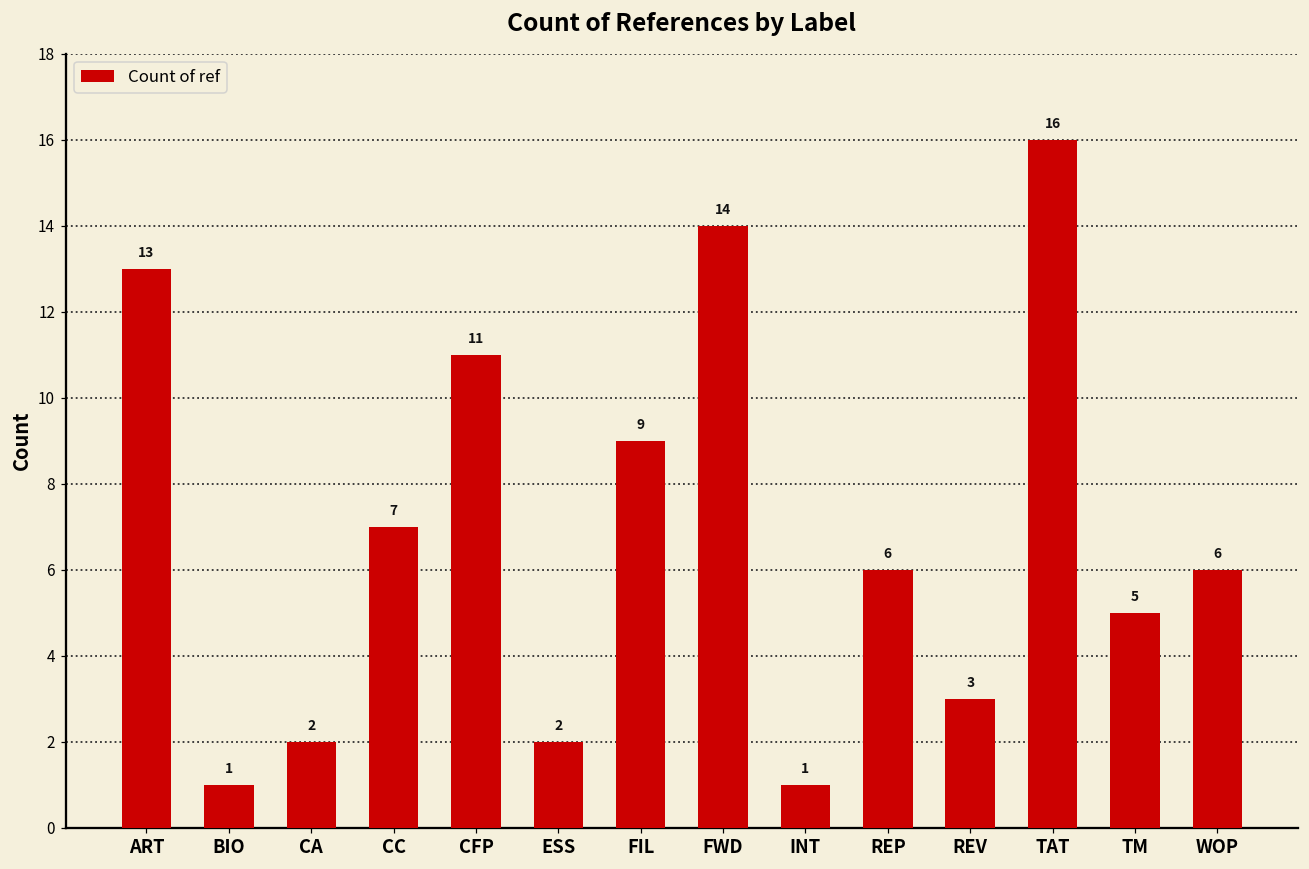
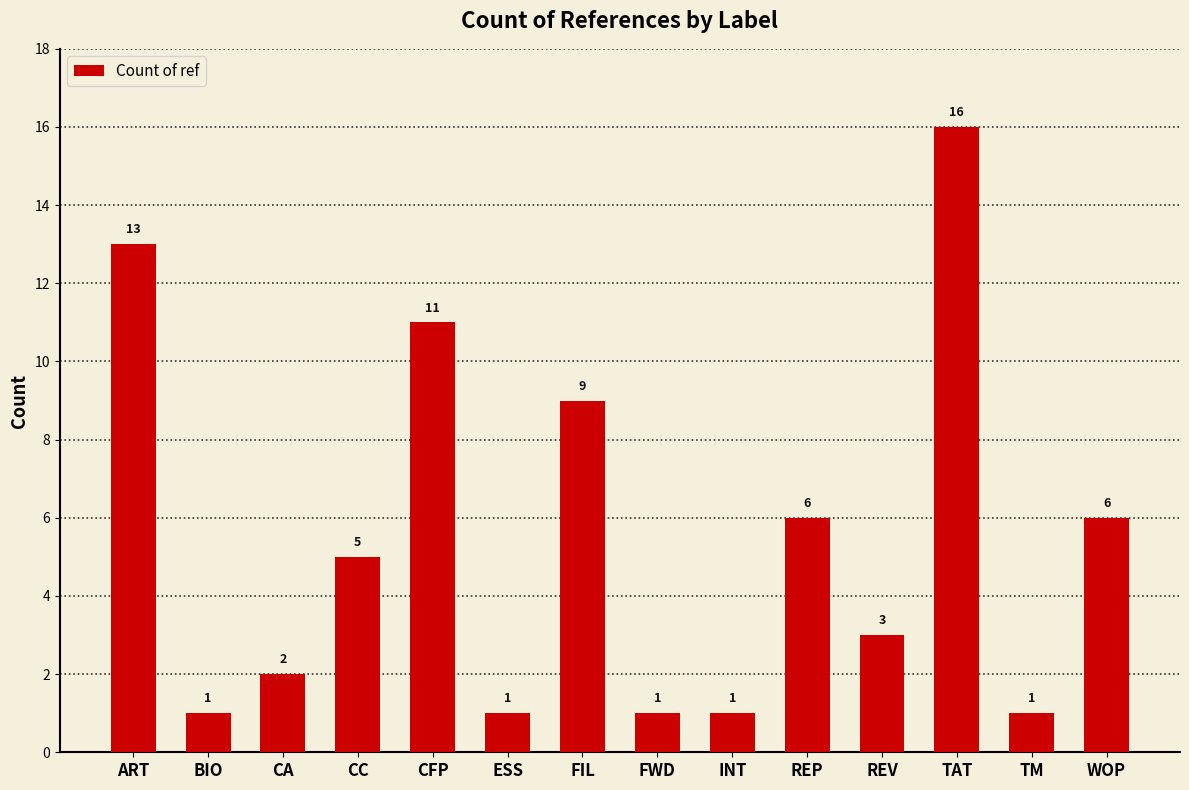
CC: 7 -> 5
ESS: 2 -> 1
FWD: 14 -> 1
TM: 5 -> 1
